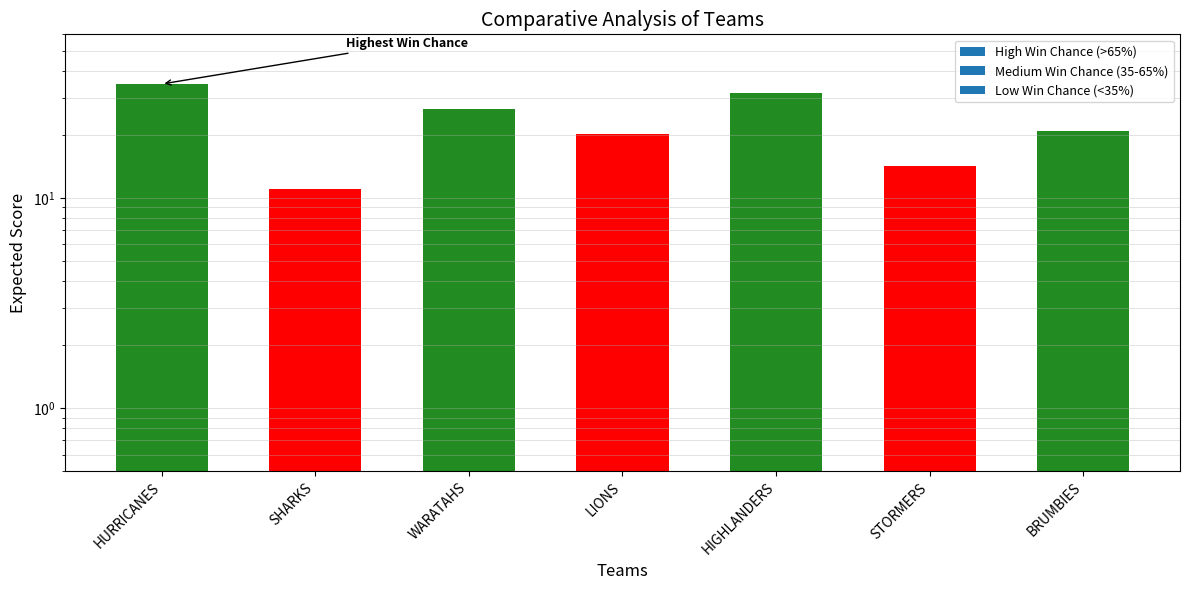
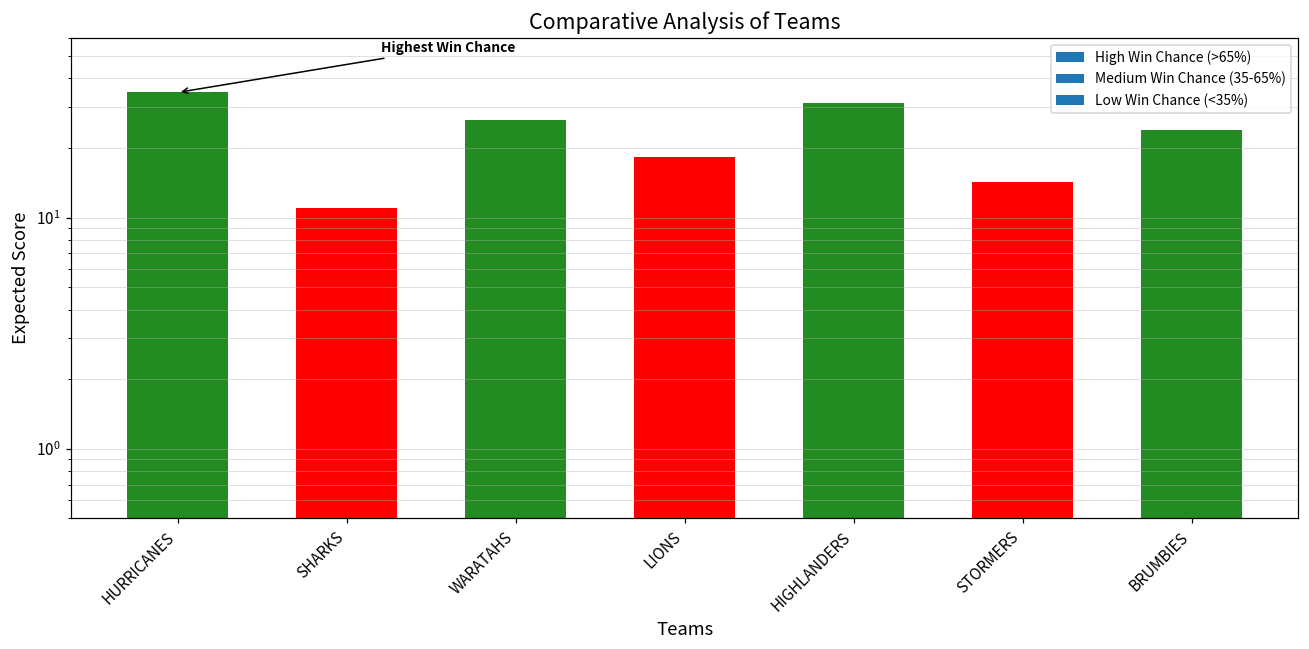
LIONS: 20 -> 18
BRUMBIES: 21 -> 24
